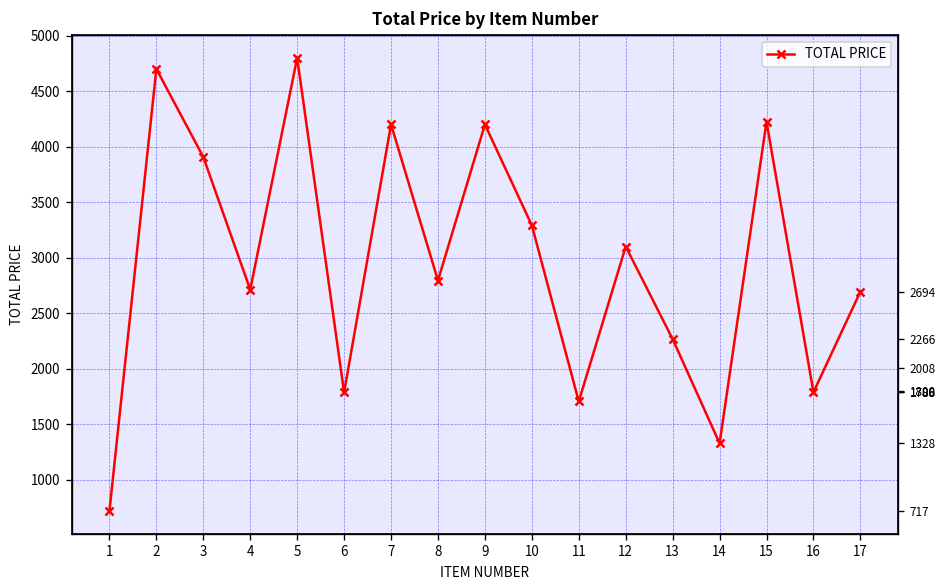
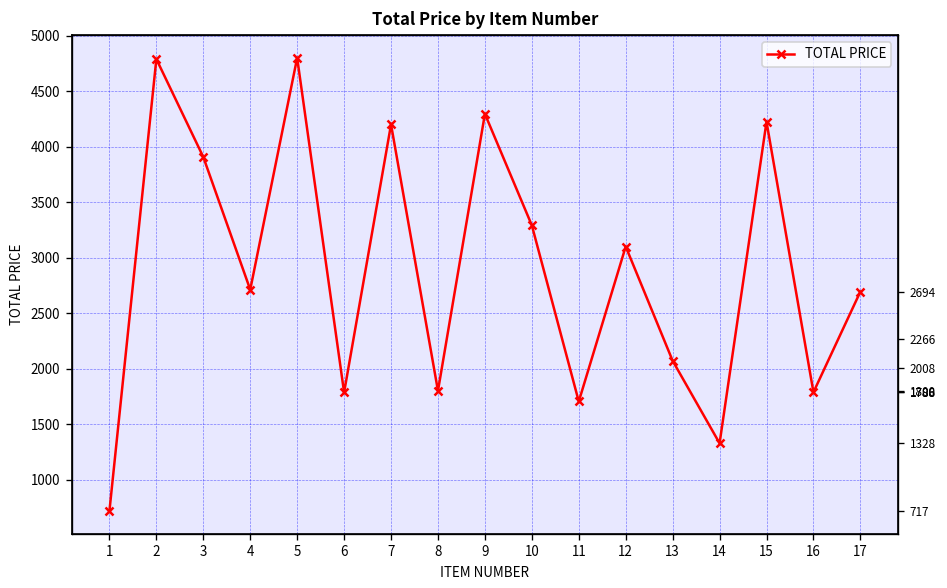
2: 4700 -> 4800
8: 2800 -> 1800
9: 4200 -> 4300
13: 2300 -> 2100
